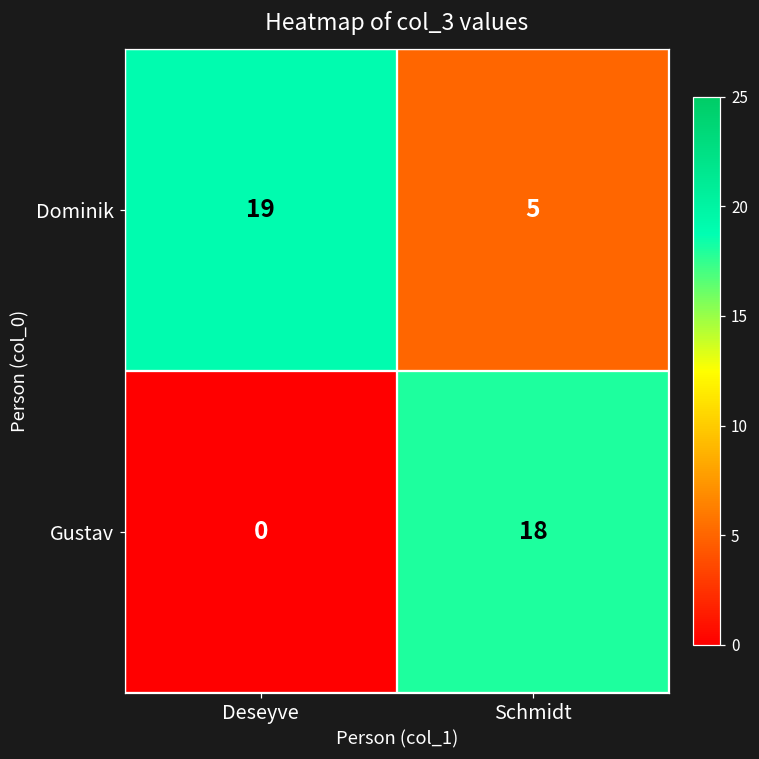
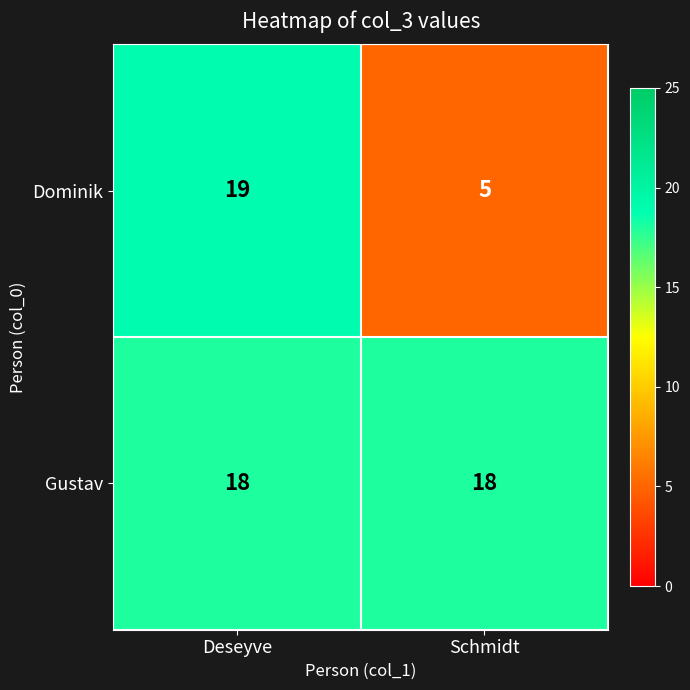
Gustav, Deseyve: 0 -> 18
